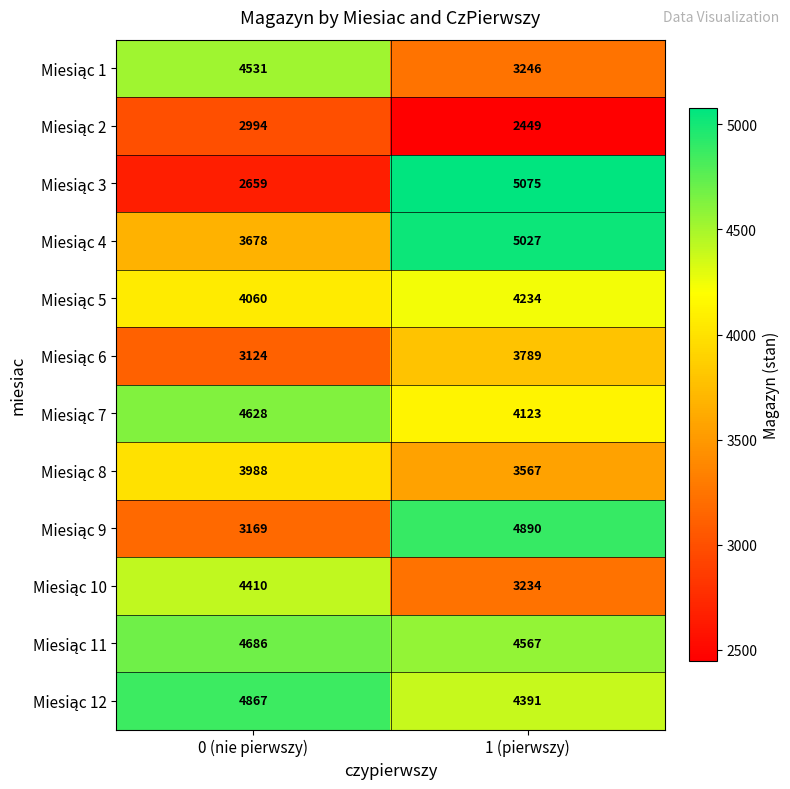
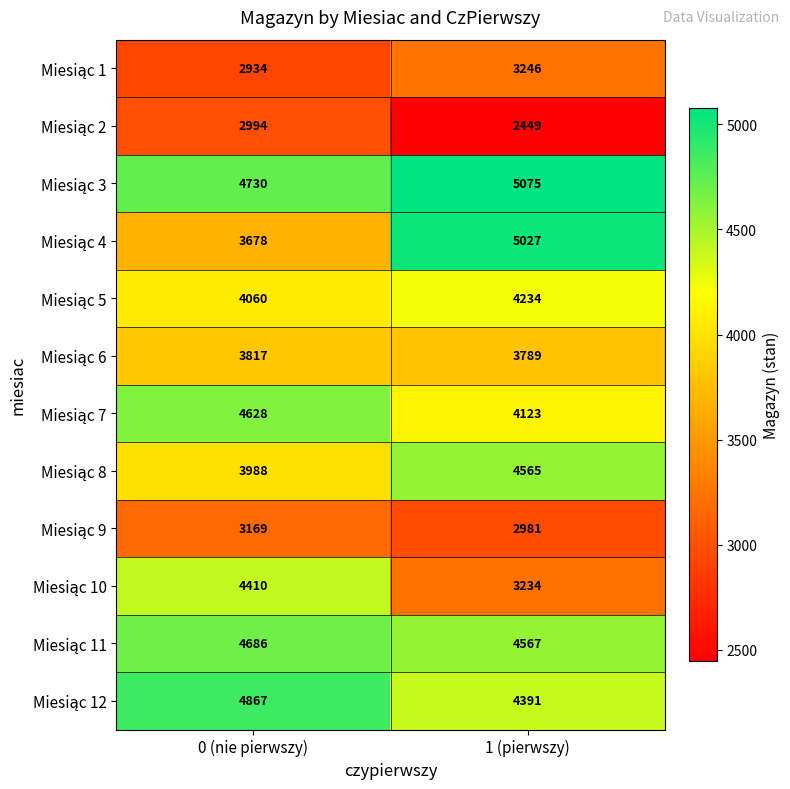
Miesiąc 1, 0 (nie pierwszy): 4531 -> 2934
Miesiąc 3, 0 (nie pierwszy): 2659 -> 4730
Miesiąc 6, 0 (nie pierwszy): 3124 -> 3817
Miesiąc 8, 1 (pierwszy): 3567 -> 4565
Miesiąc 9, 1 (pierwszy): 4890 -> 2981
